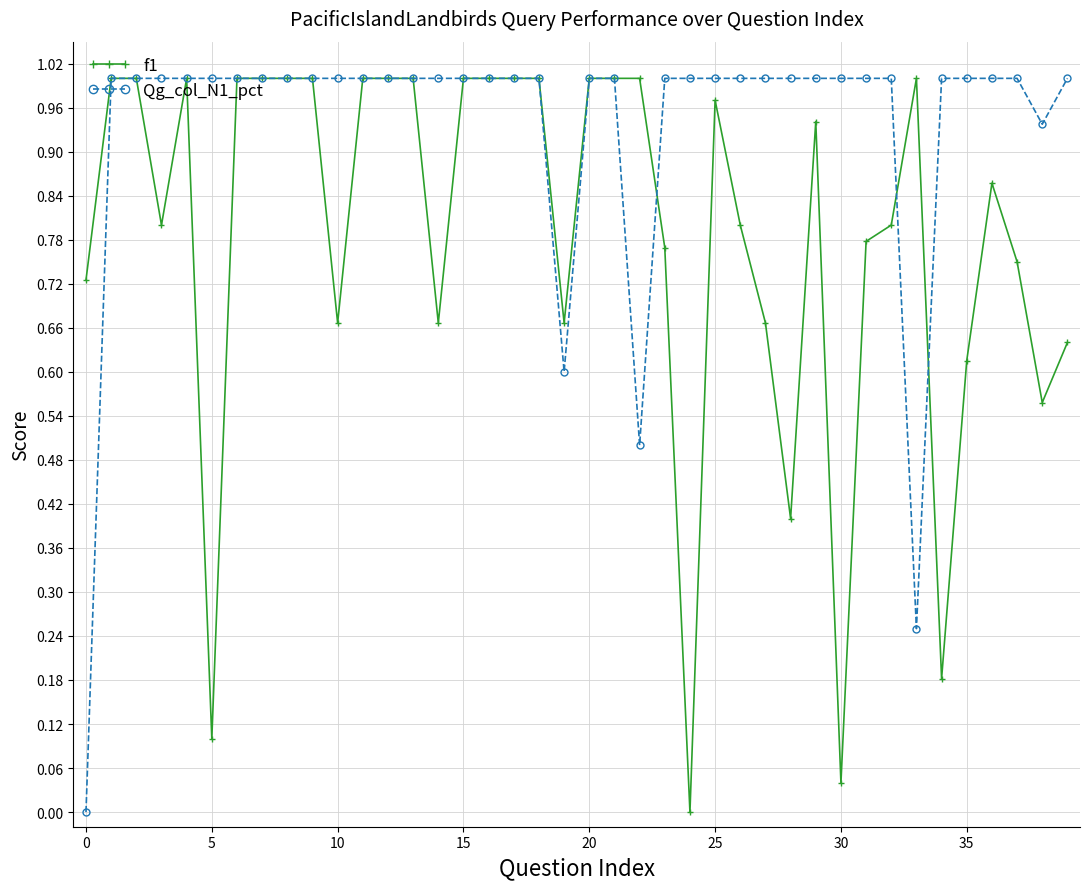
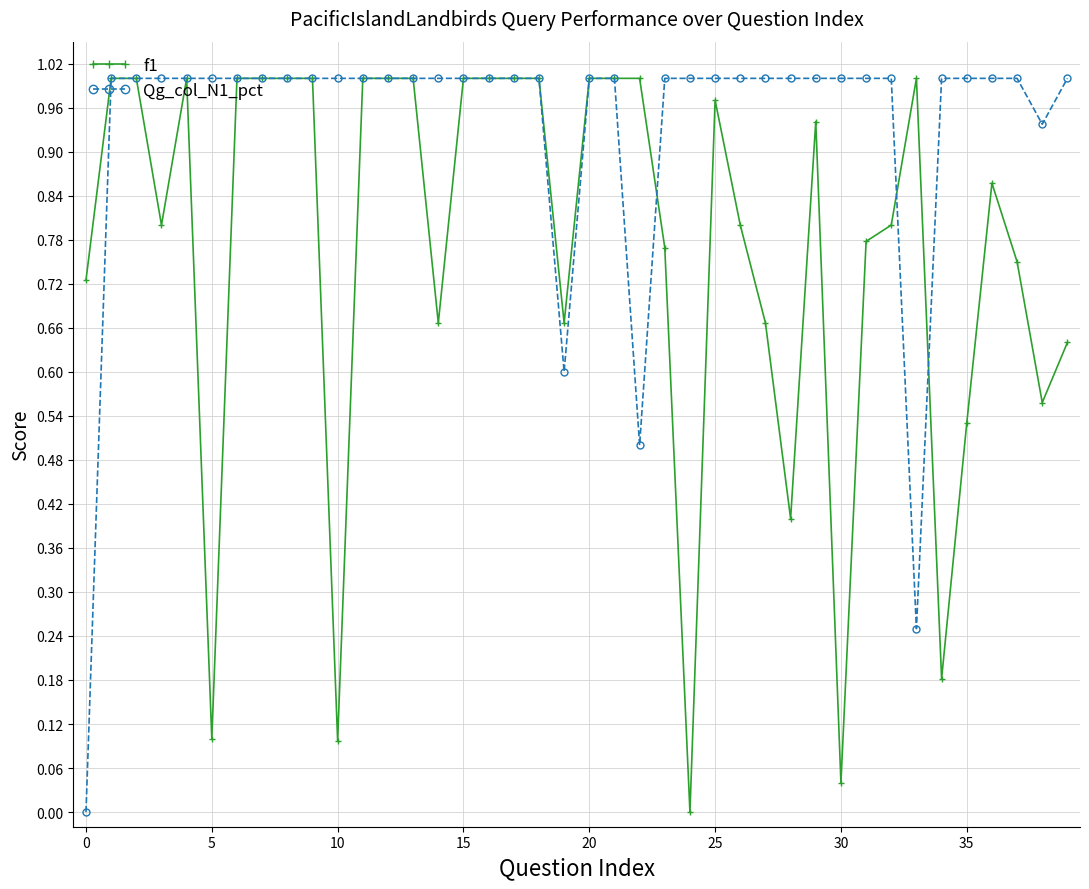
f1, 10: 0.67 -> 0.10
f1, 35: 0.62 -> 0.53
